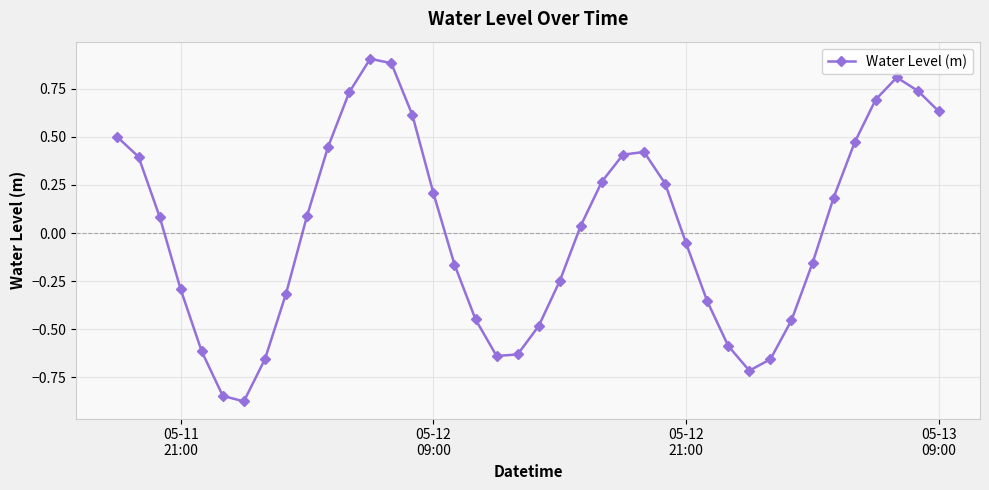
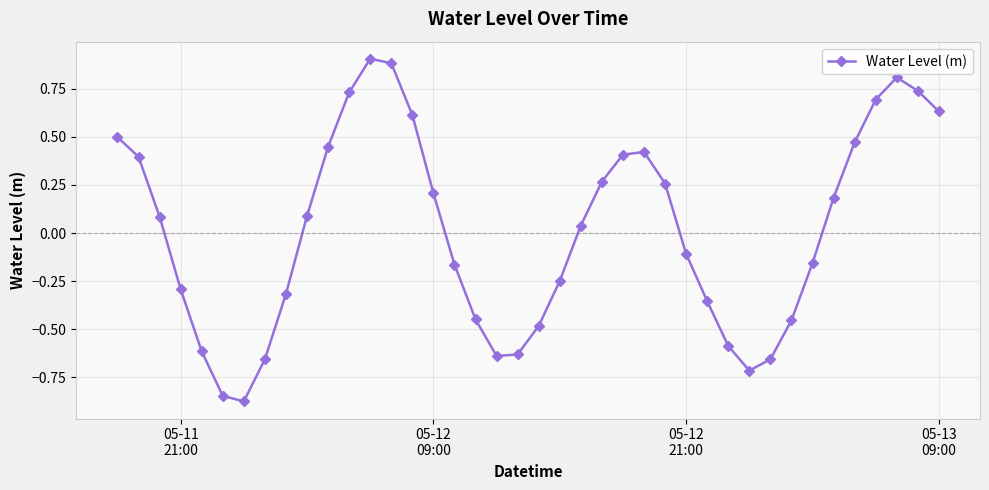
05-12 21:00: -0.05 -> -0.11
